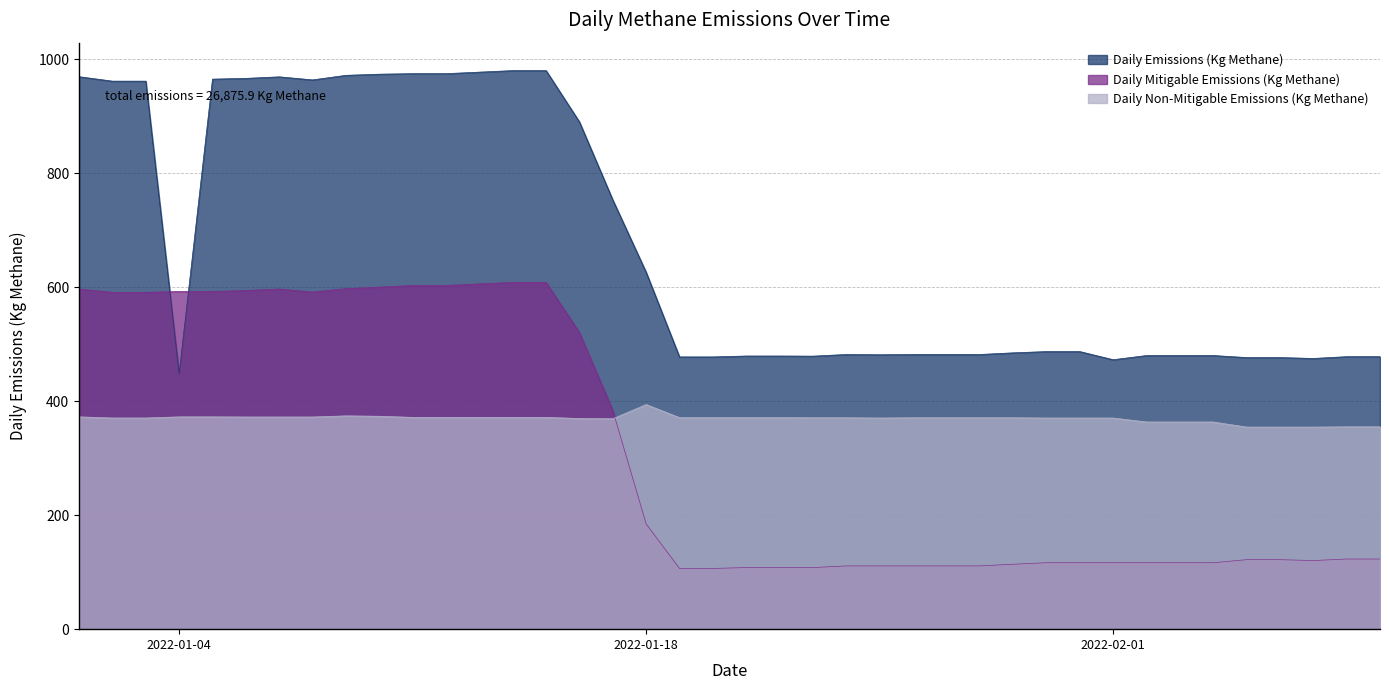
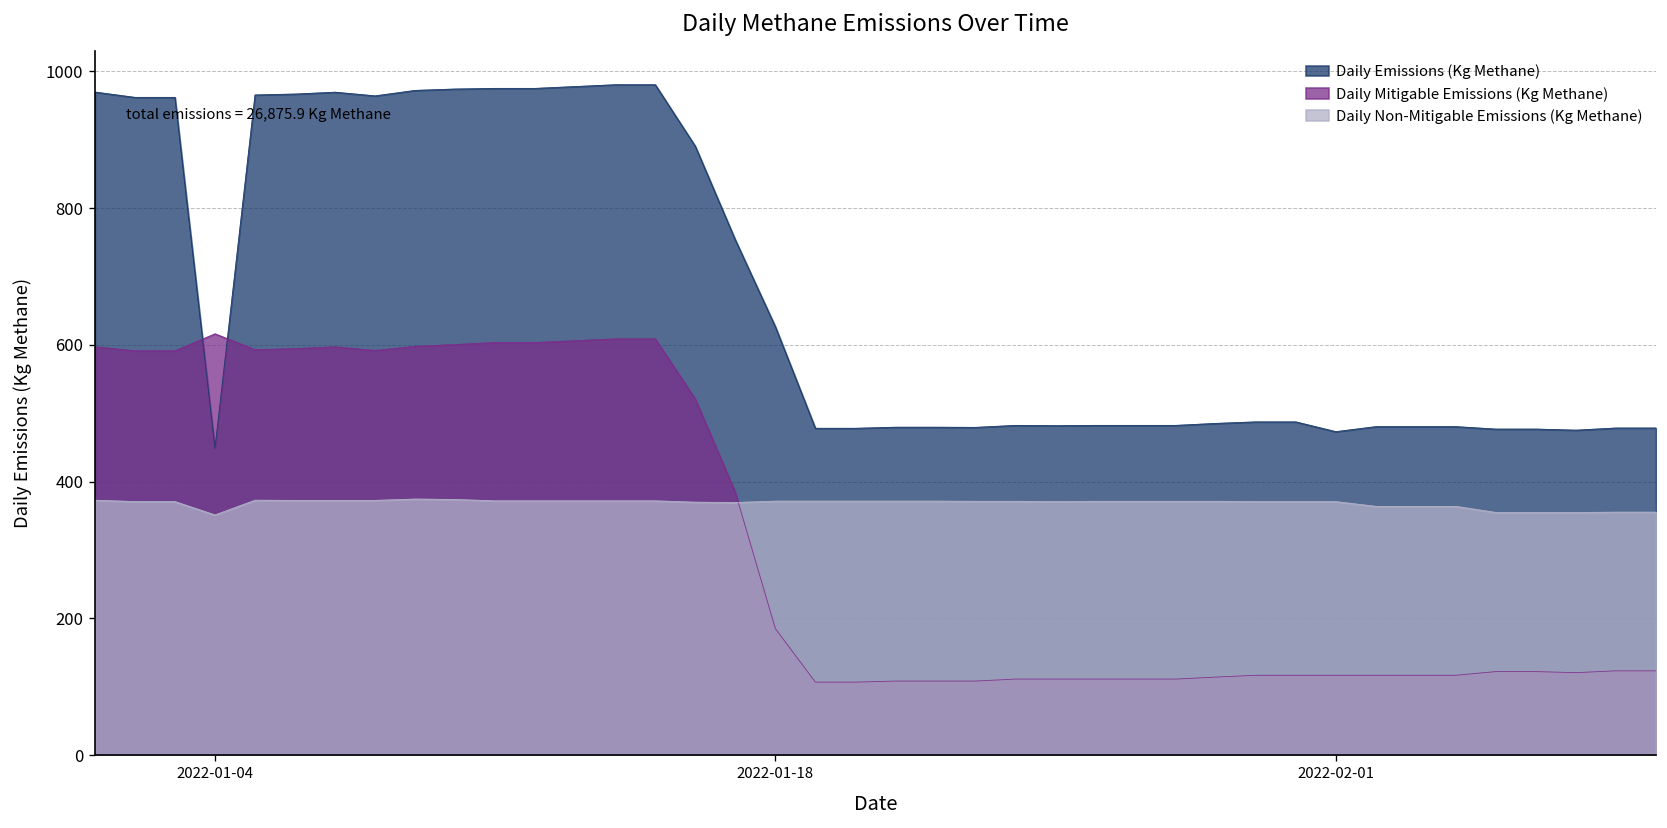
Daily Mitigable Emissions (Kg Methane), 2022-01-04: 590 -> 620
Daily Non-Mitigable Emissions (Kg Methane), 2022-01-04: 370 -> 350
Daily Non-Mitigable Emissions (Kg Methane), 2022-01-18: 390 -> 370
